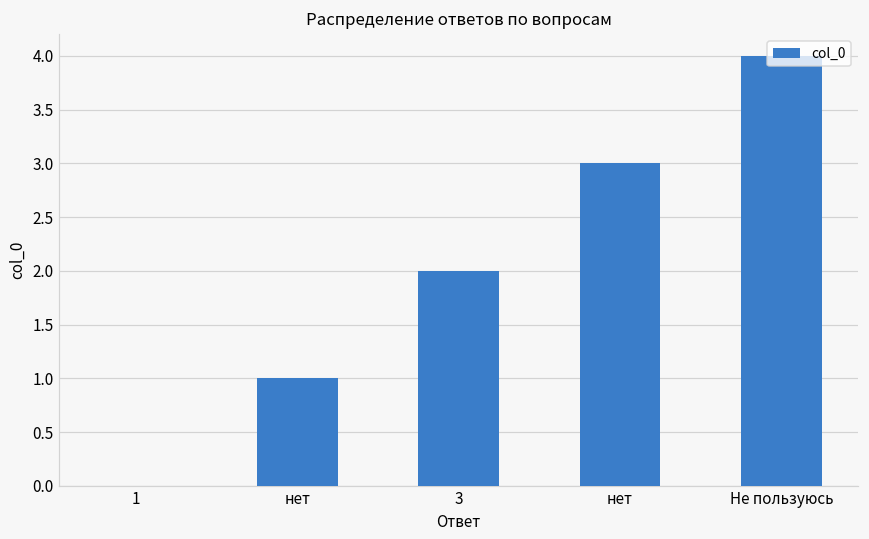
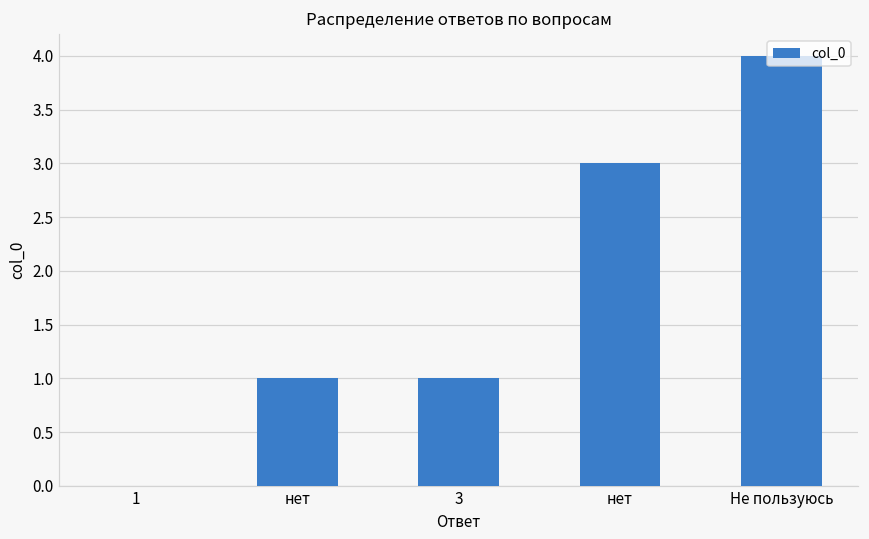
3: 2 -> 1
